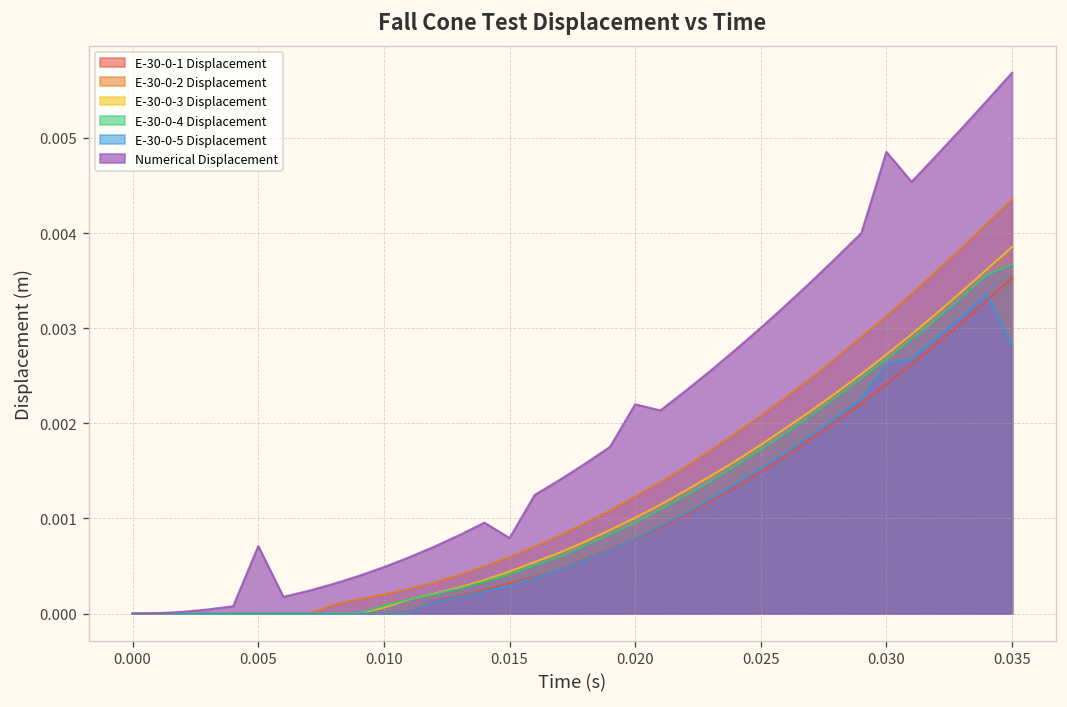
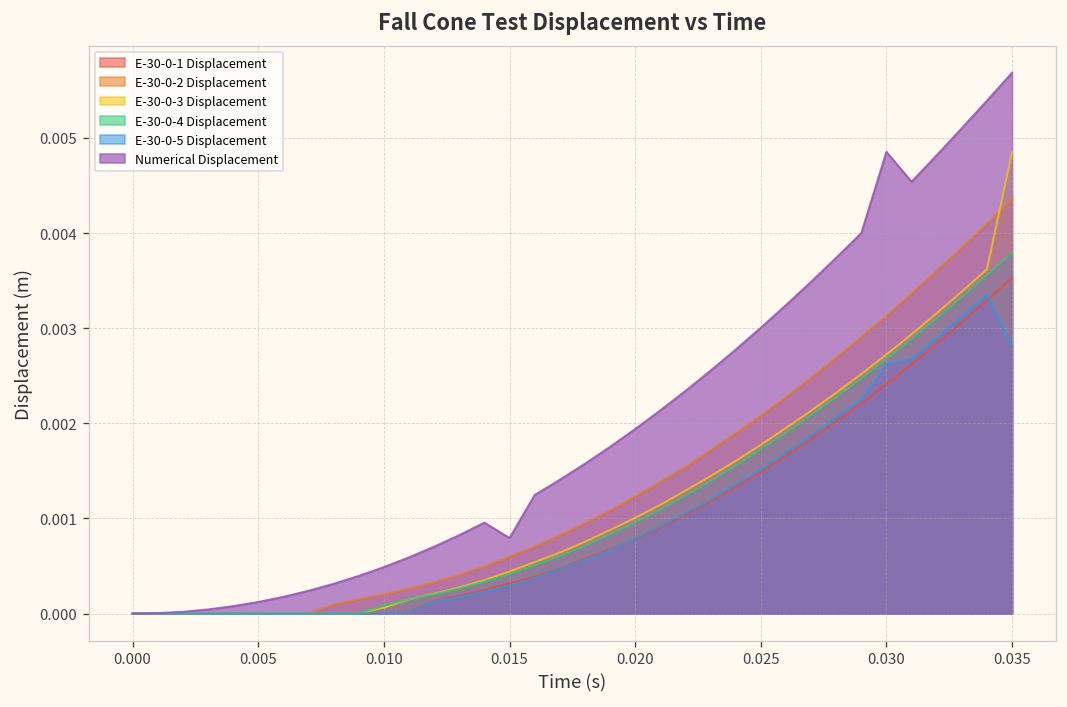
Numerical Displacement, 0.005: 0.0007 -> 0.0001
Numerical Displacement, 0.020: 0.0022 -> 0.0019
E-30-0-3 Displacement, 0.035: 0.0039 -> 0.0048
E-30-0-4 Displacement, 0.035: 0.0037 -> 0.0038
